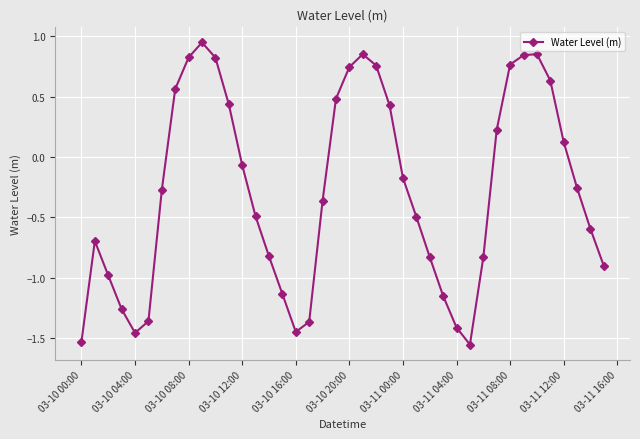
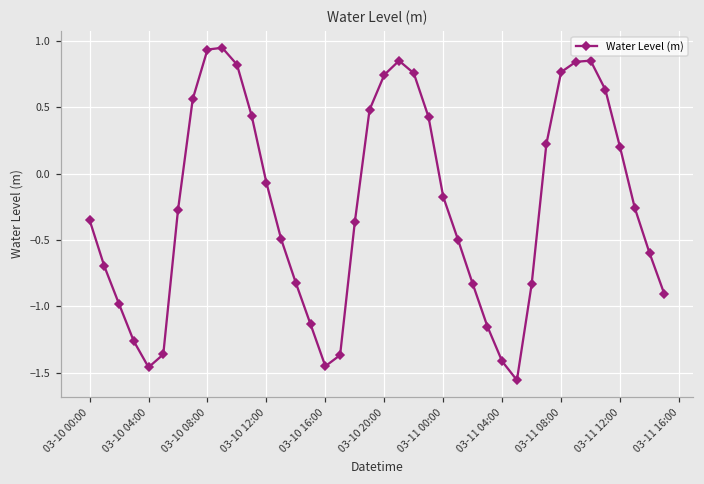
03-10 00:00: -1.53 -> -0.35
03-10 08:00: 0.82 -> 0.94
03-11 12:00: 0.12 -> 0.20
